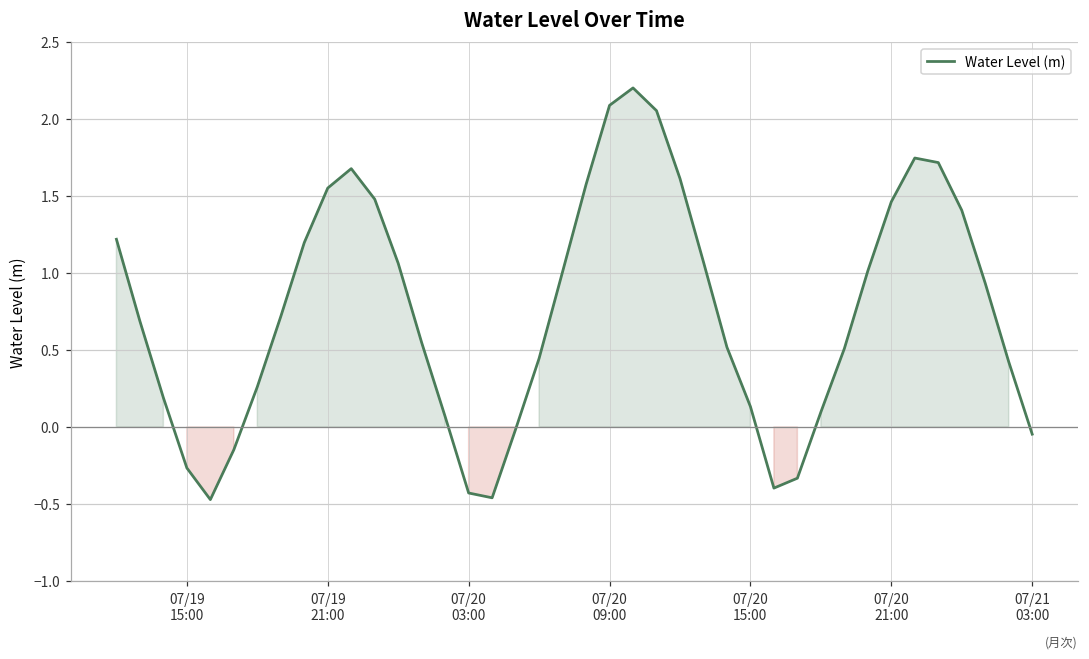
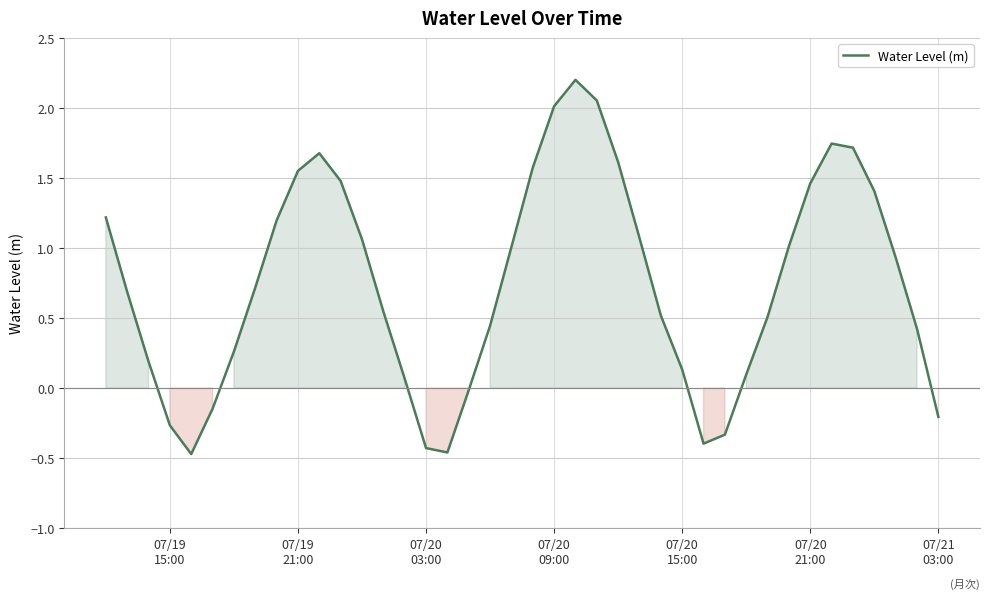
07/20 09:00: 2.09 -> 2.01
07/21 03:00: -0.05 -> -0.21
